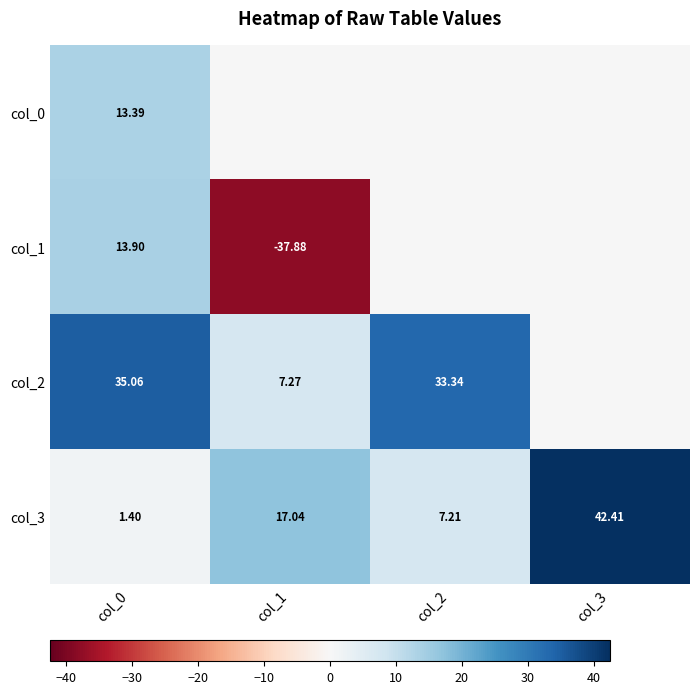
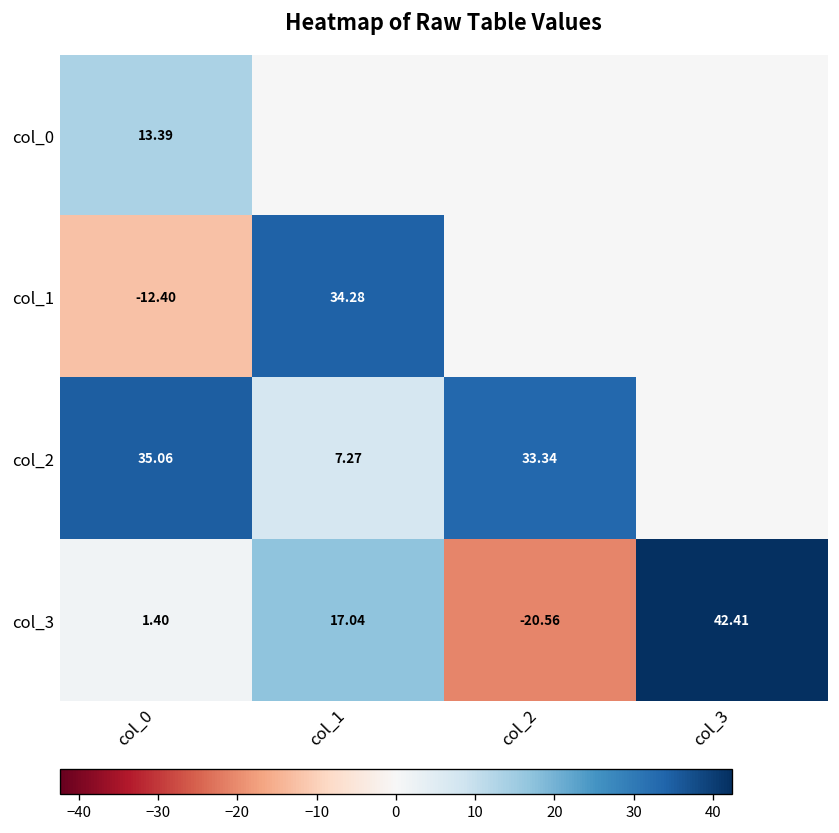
col_1, col_0: 13.90 -> -12.40
col_1, col_1: -37.88 -> 34.28
col_3, col_2: 7.21 -> -20.56
